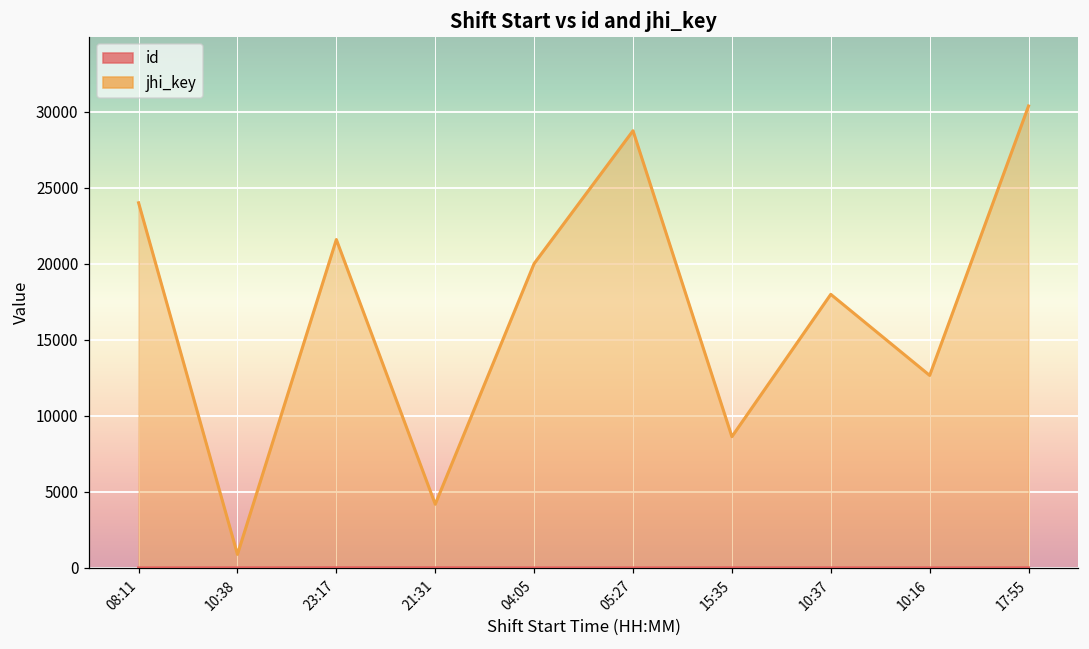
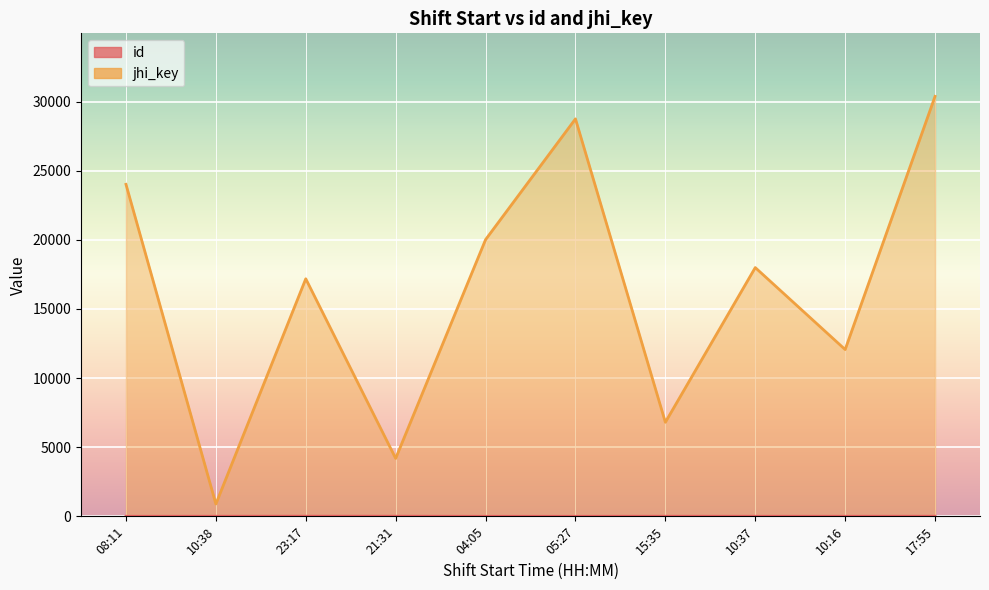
jhi_key, 23:17: 21600 -> 17200
jhi_key, 15:35: 8600 -> 6800
jhi_key, 10:16: 12700 -> 12100
